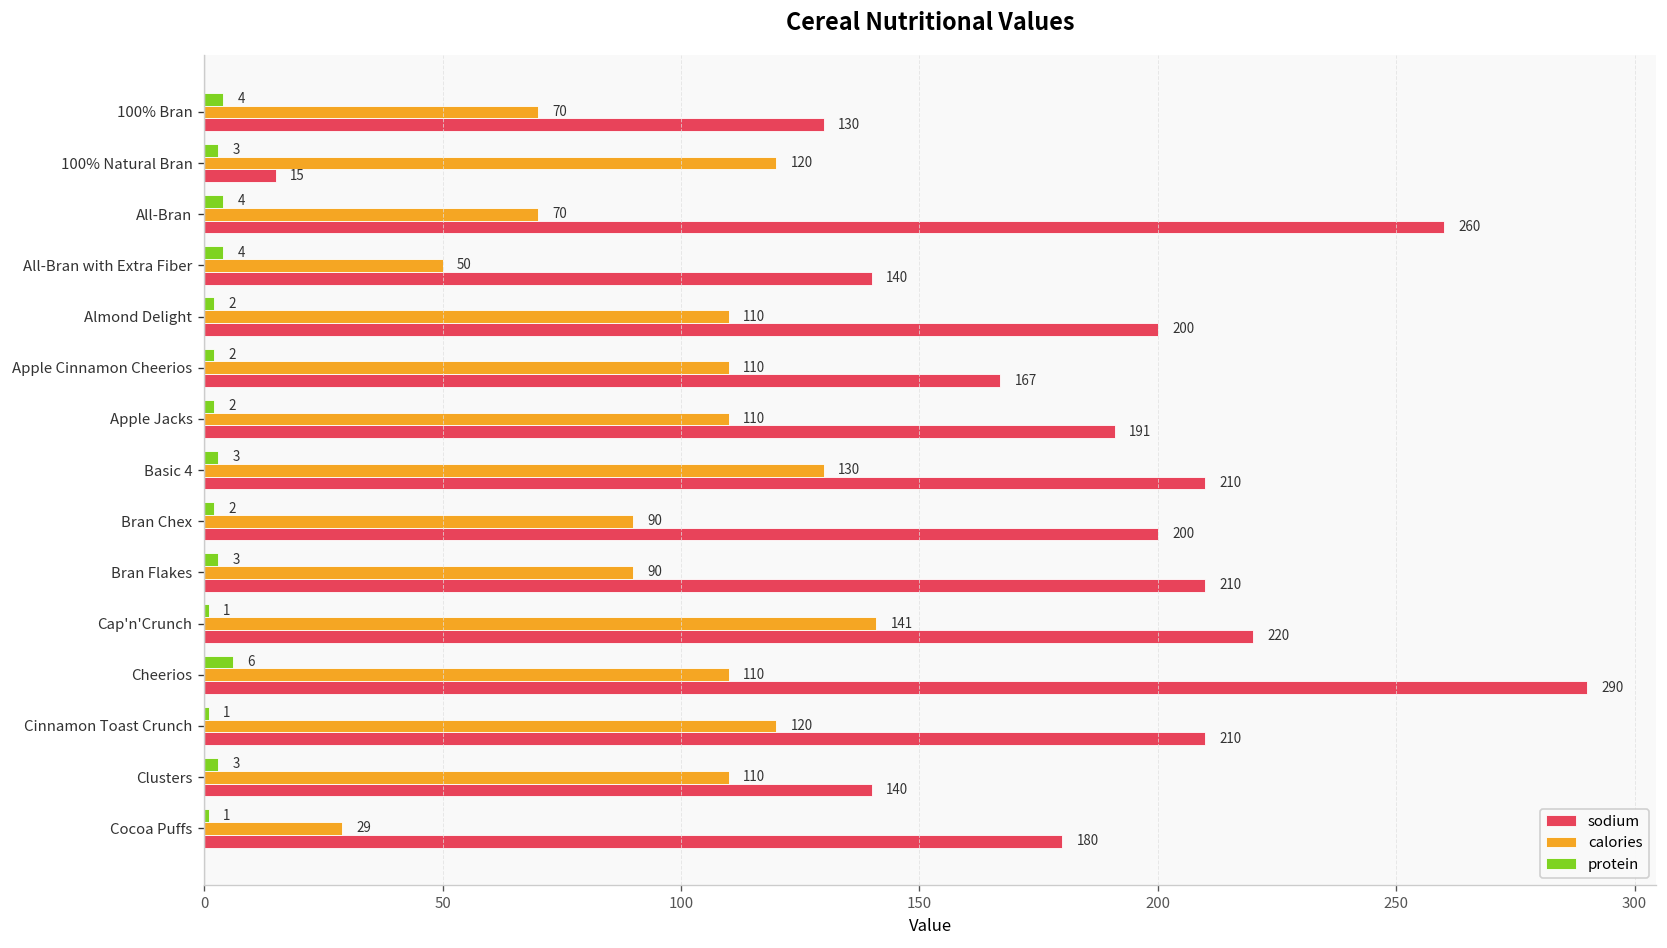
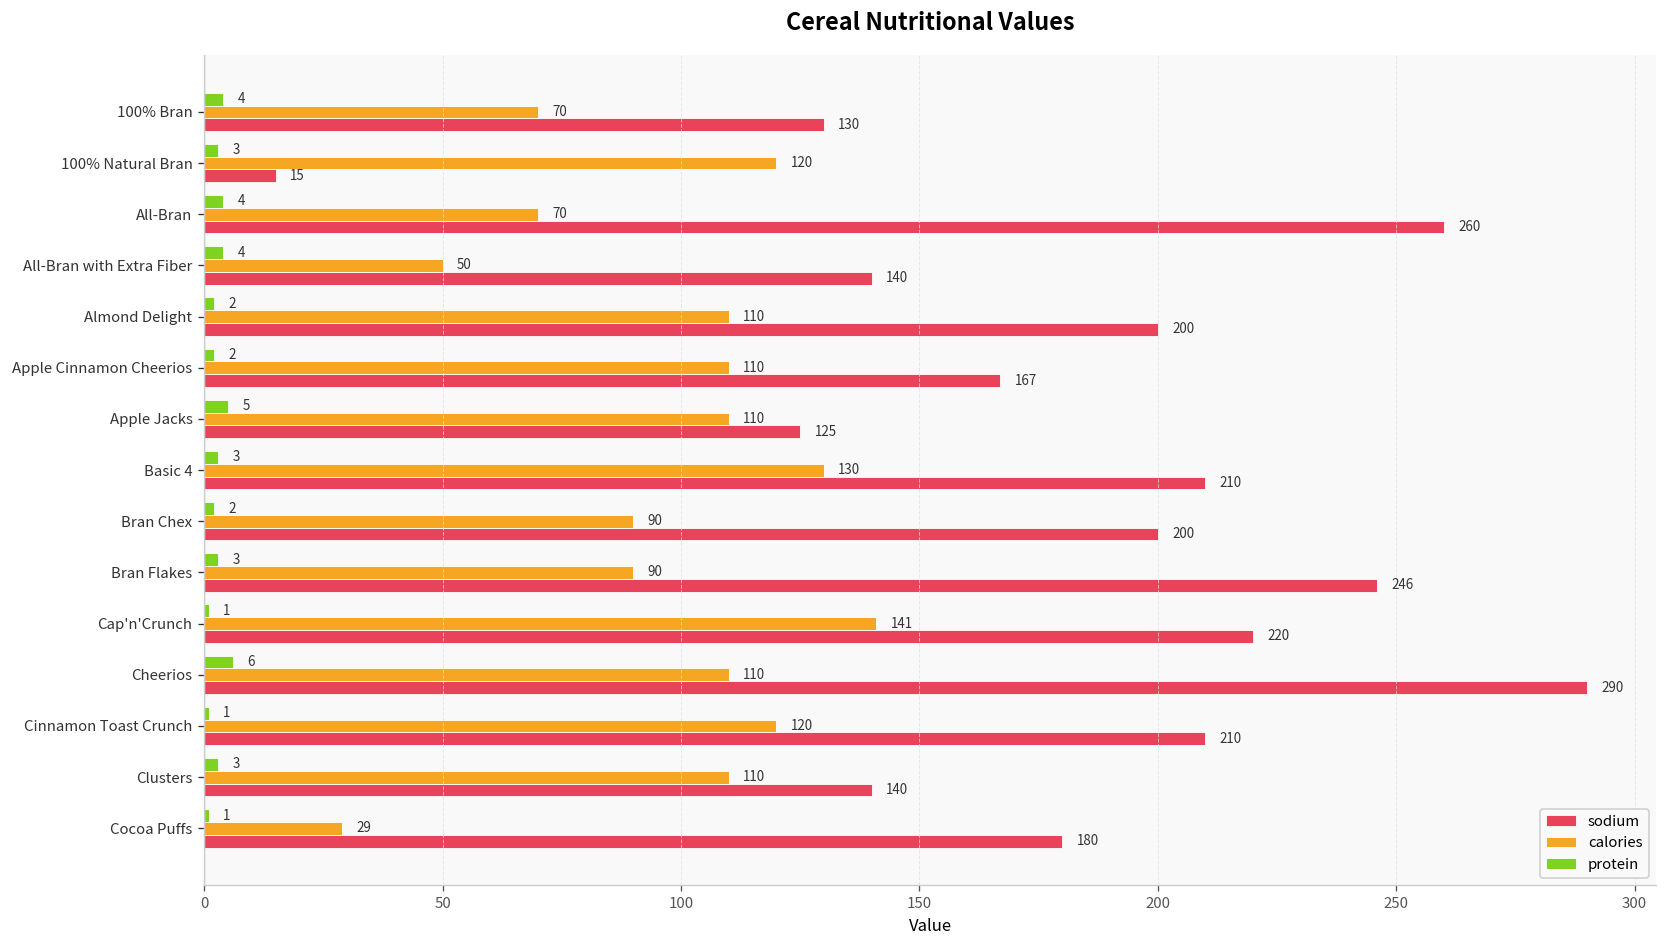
protein, Apple Jacks: 2 -> 5
sodium, Apple Jacks: 191 -> 125
sodium, Bran Flakes: 210 -> 246
